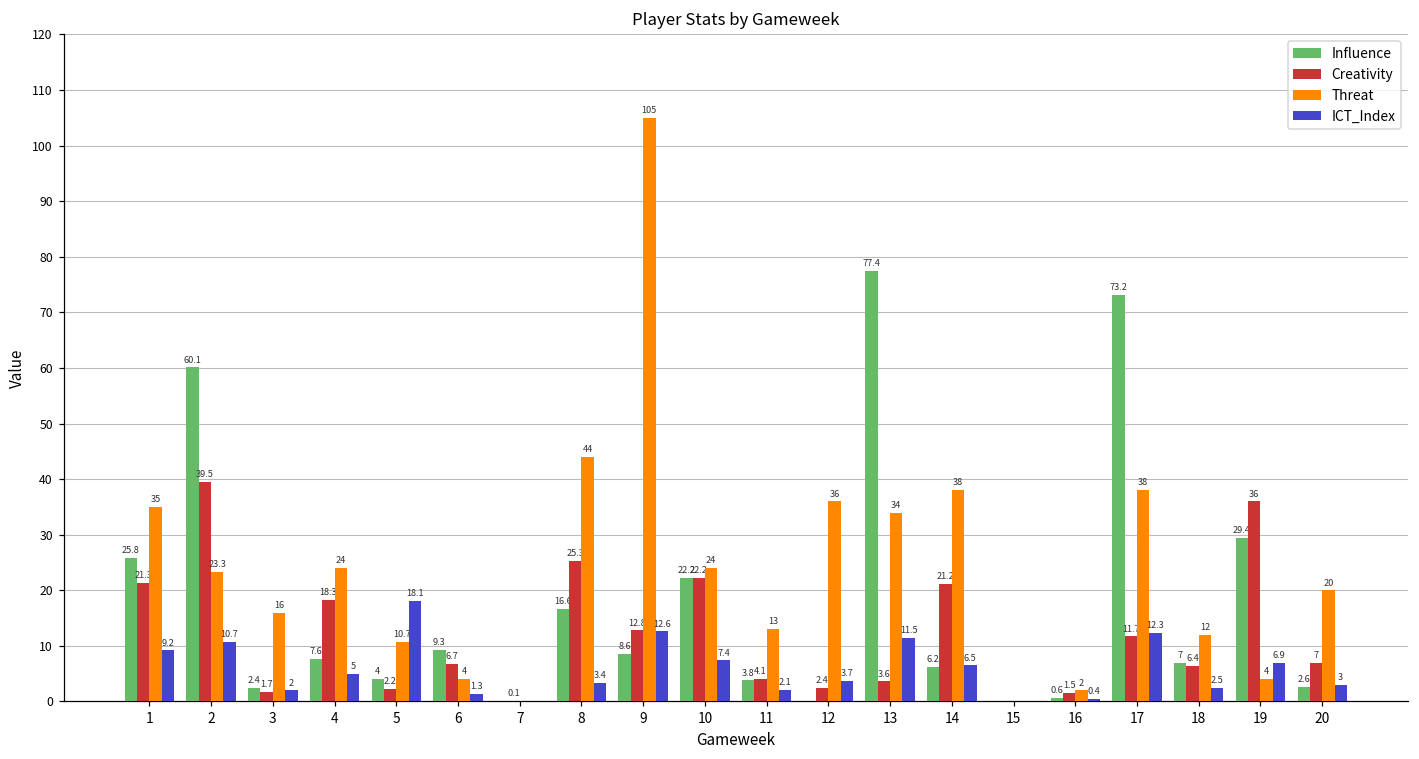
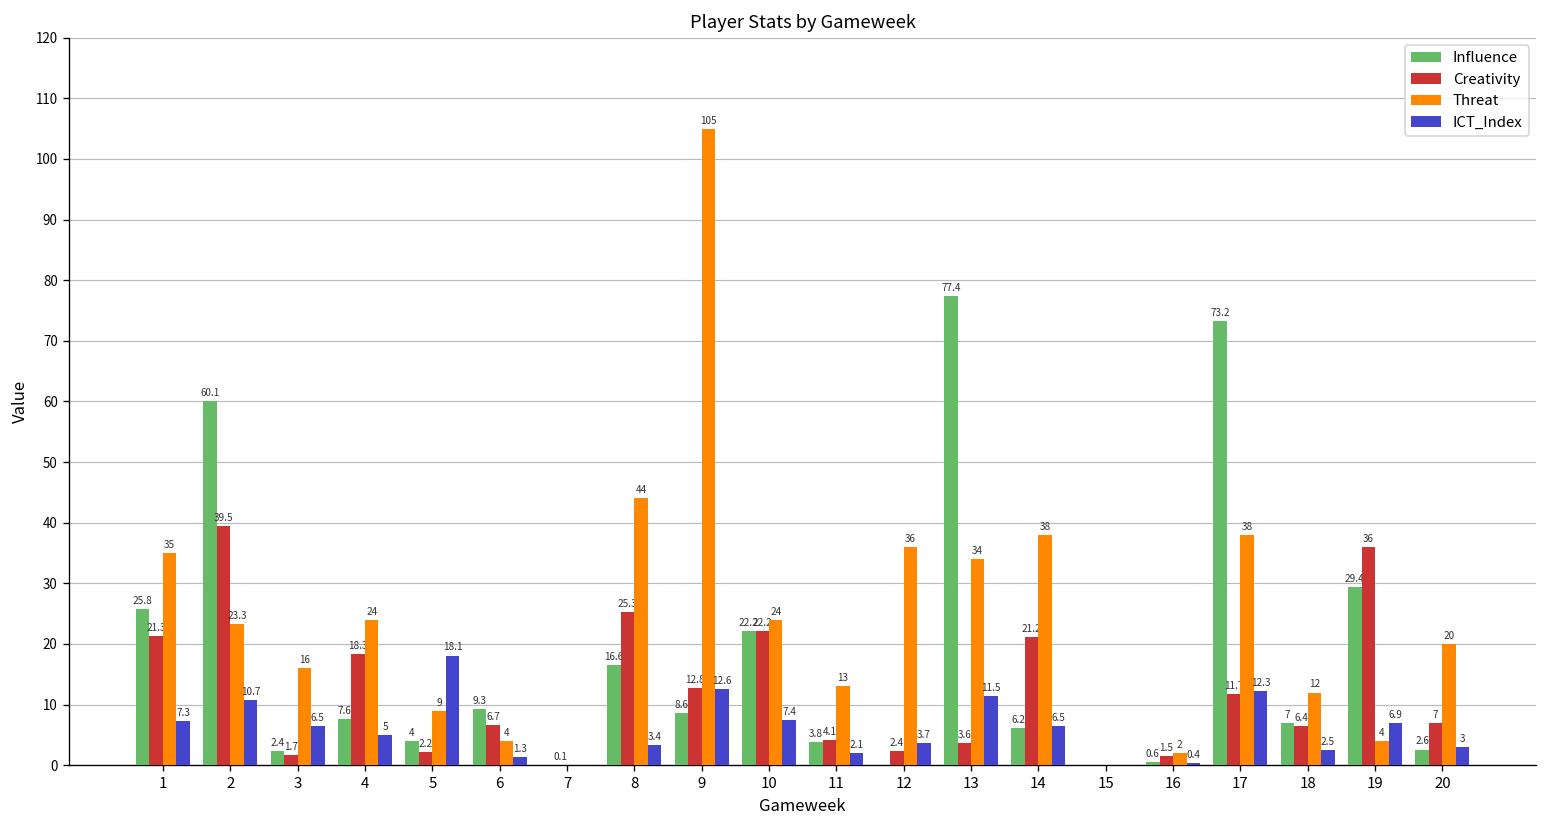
ICT_Index, 1: 9.2 -> 7.3
ICT_Index, 3: 2 -> 6.5
Threat, 5: 10.7 -> 9
